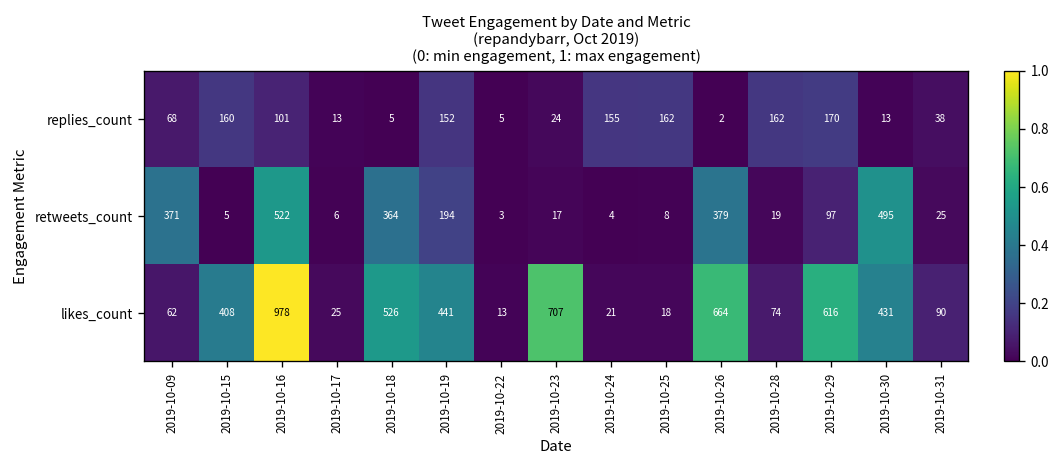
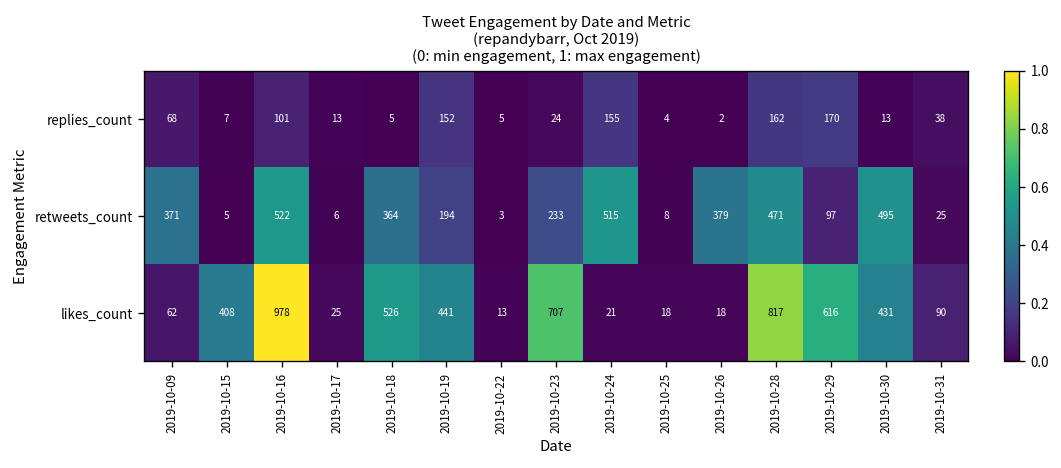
replies_count, 2019-10-15: 160 -> 7
replies_count, 2019-10-25: 162 -> 4
retweets_count, 2019-10-23: 17 -> 233
retweets_count, 2019-10-24: 4 -> 515
retweets_count, 2019-10-28: 19 -> 471
likes_count, 2019-10-26: 664 -> 18
likes_count, 2019-10-28: 74 -> 817
